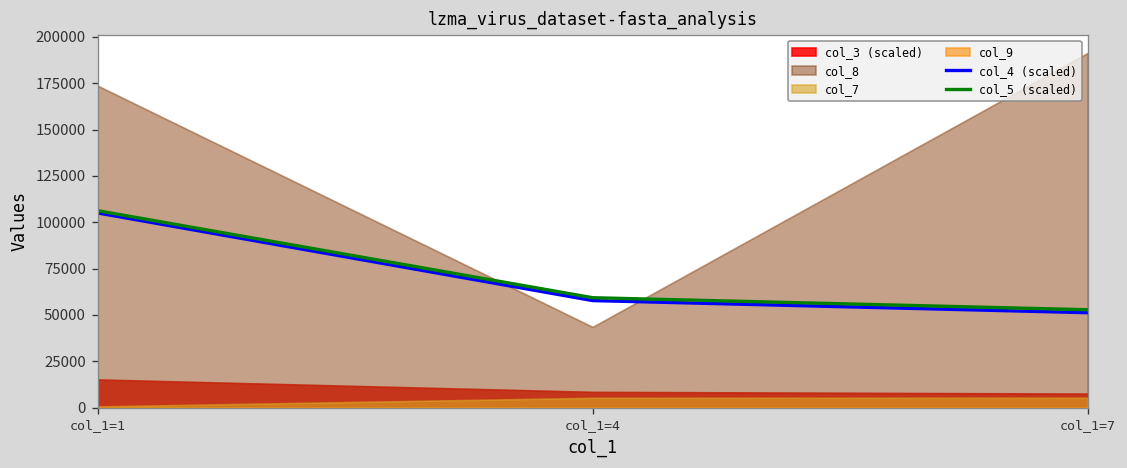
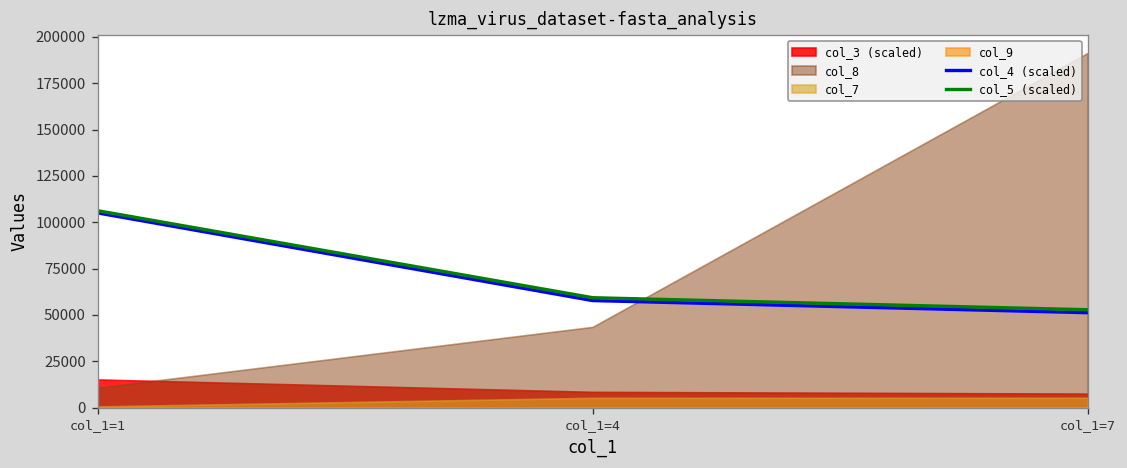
col_8, col_1=1: 174000 -> 11000
